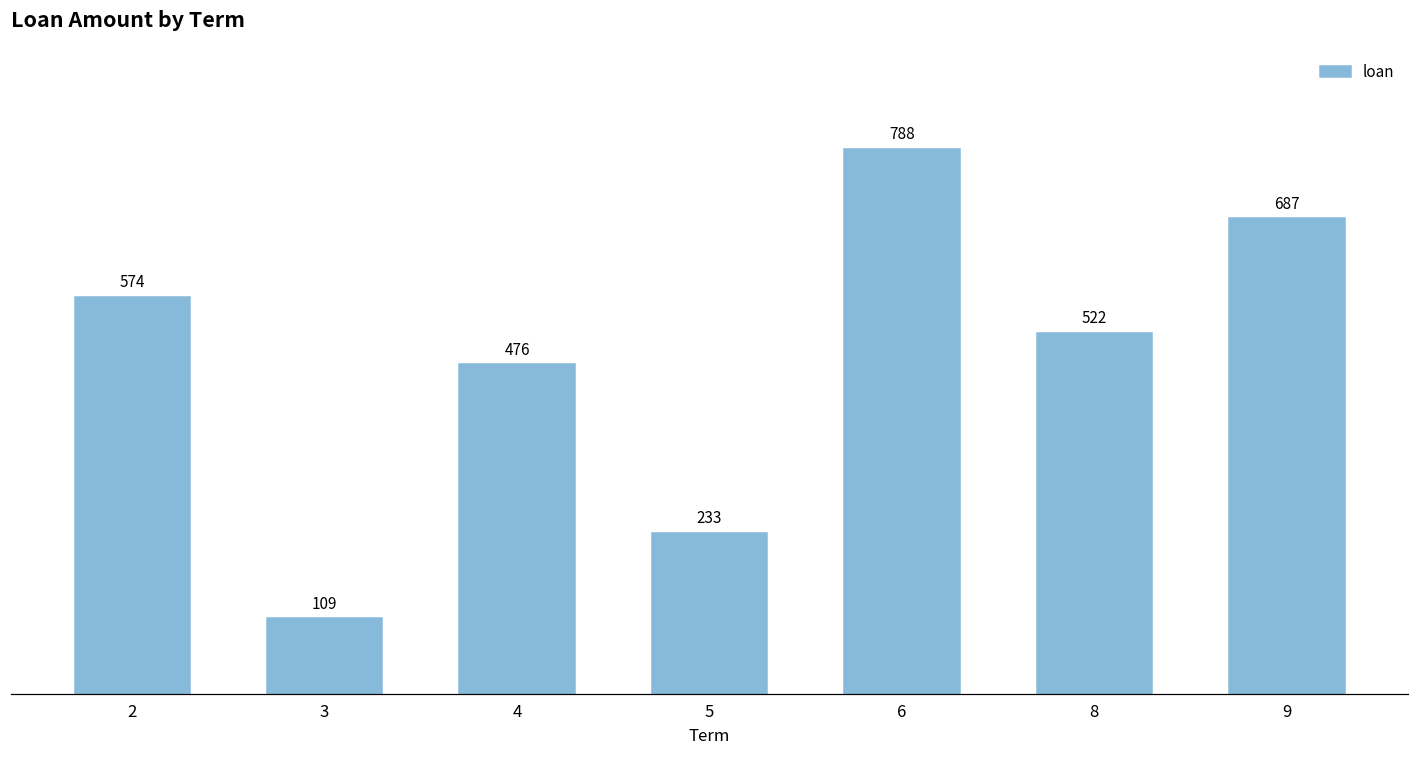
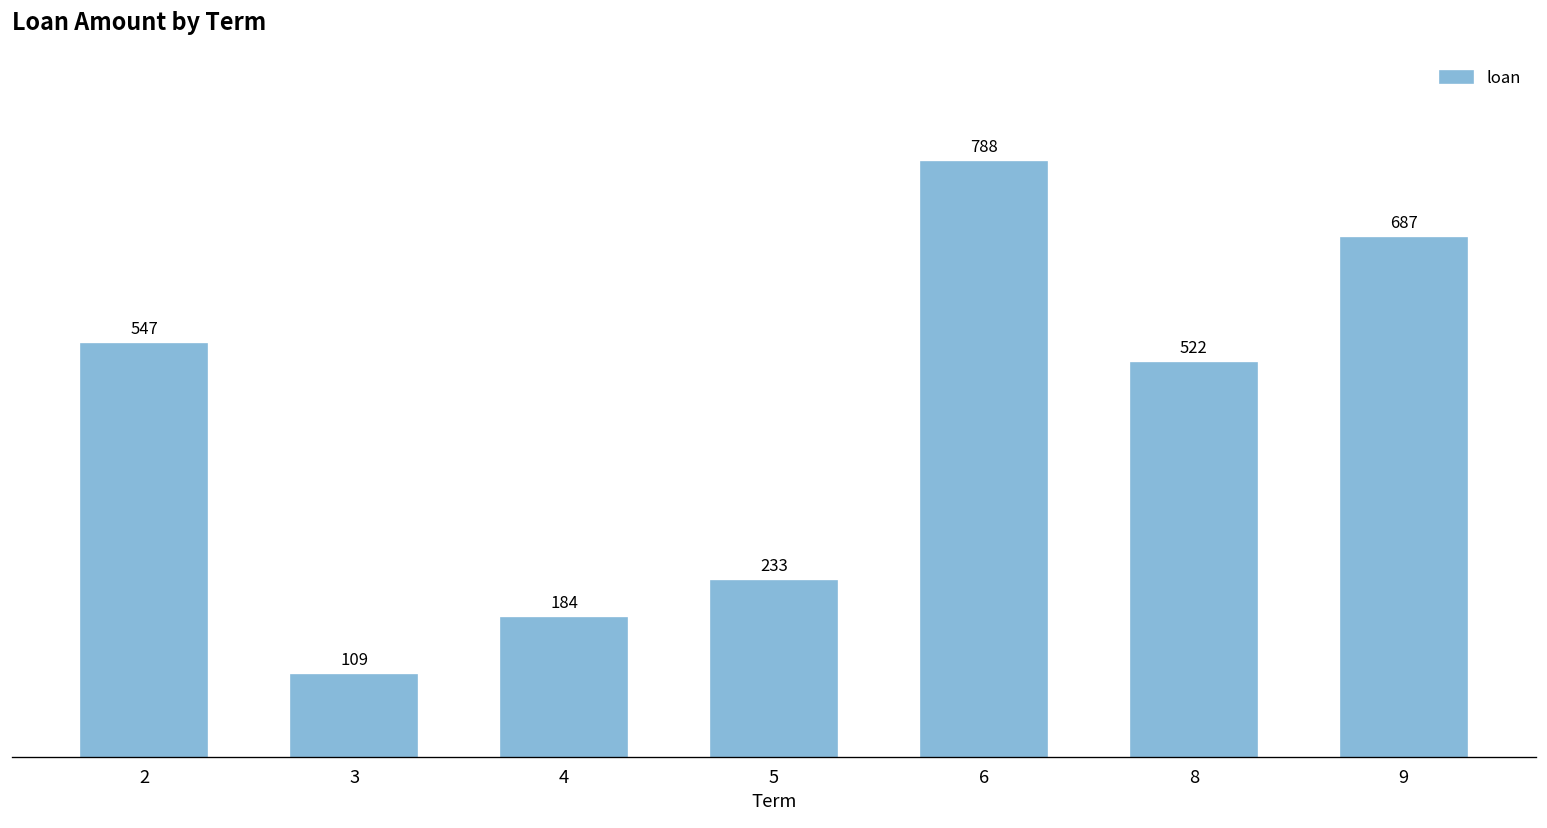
2: 574 -> 547
4: 476 -> 184
